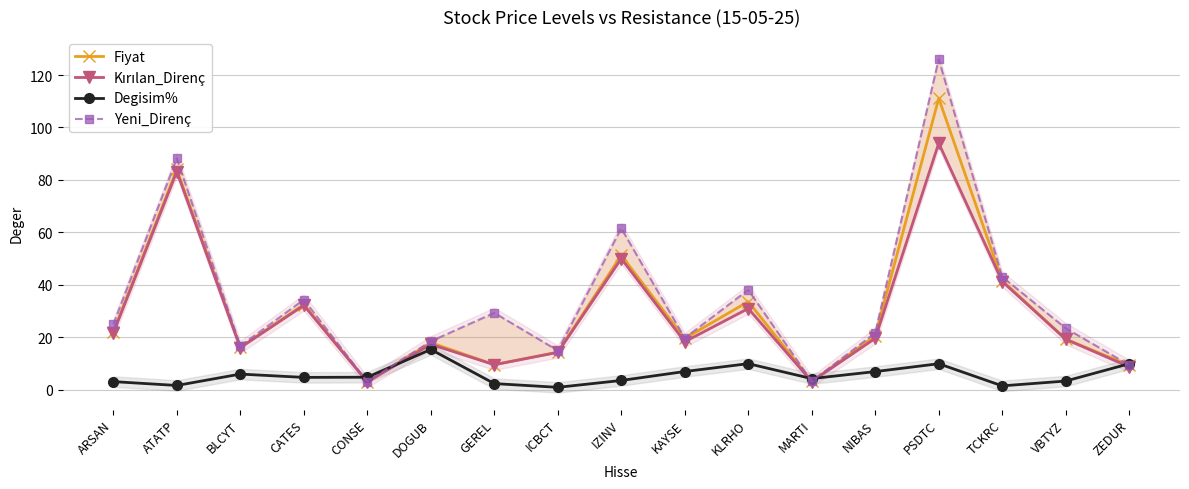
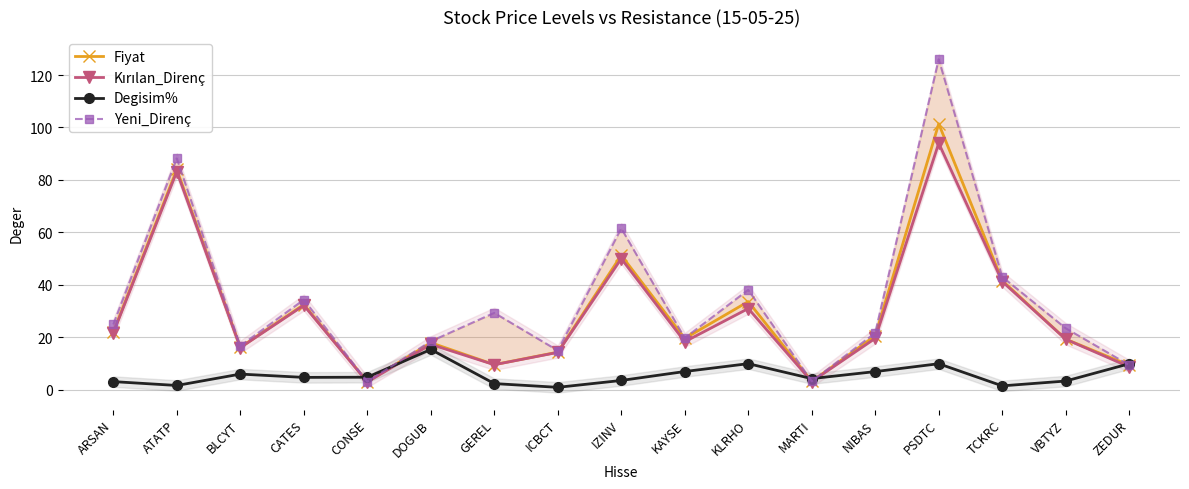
Fiyat, PSDTC: 111 -> 101
